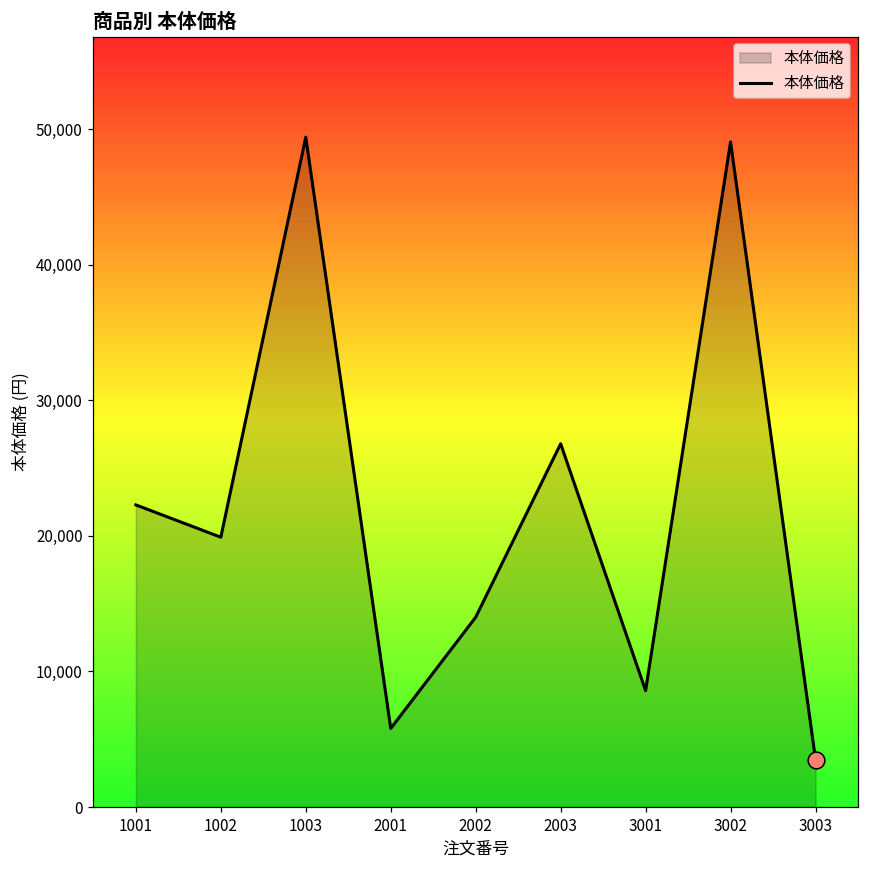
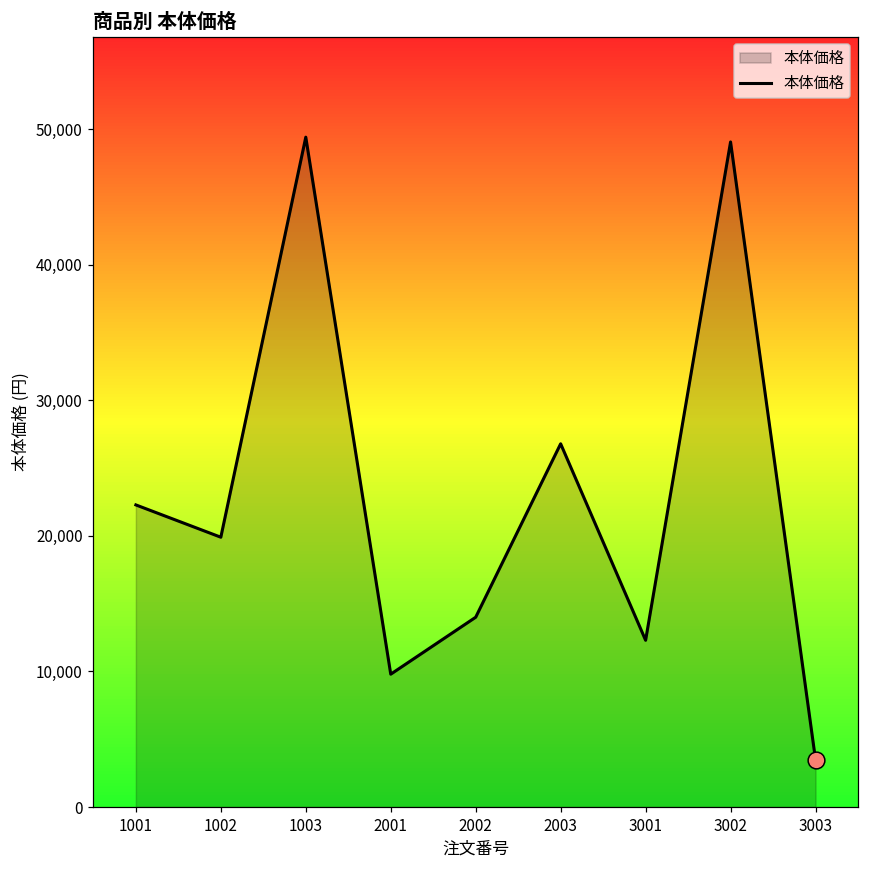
本体価格, 2001: 5,800 -> 9,800
本体価格, 3001: 8,600 -> 12,300
